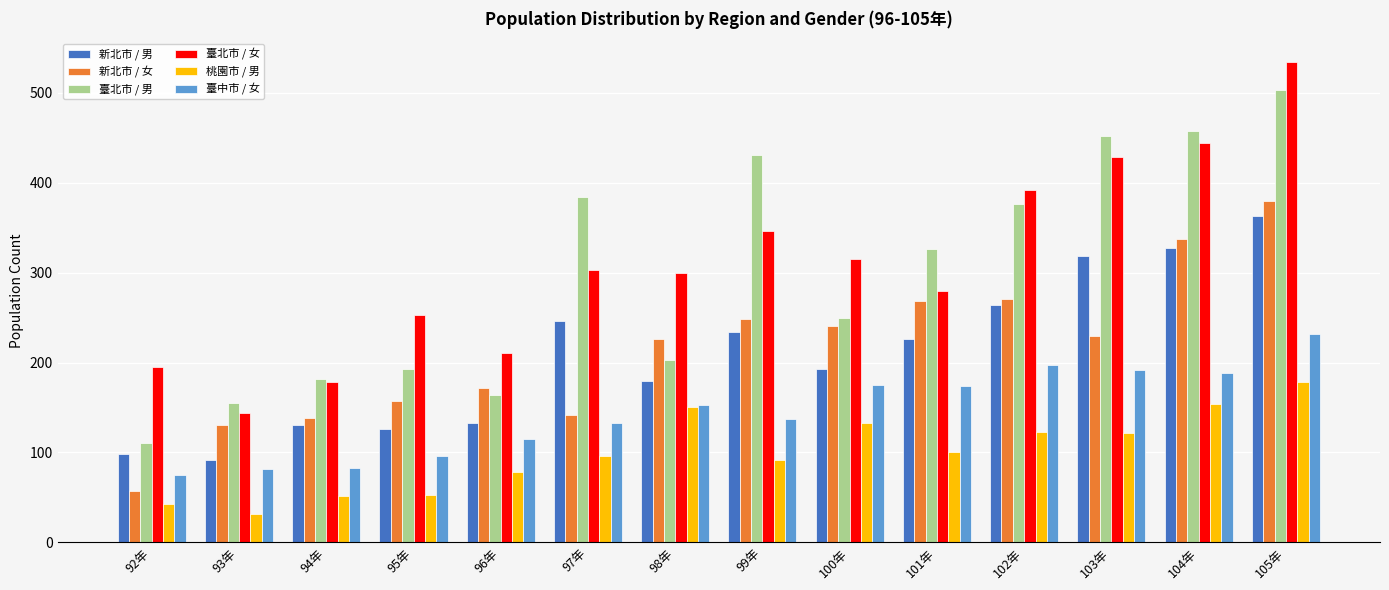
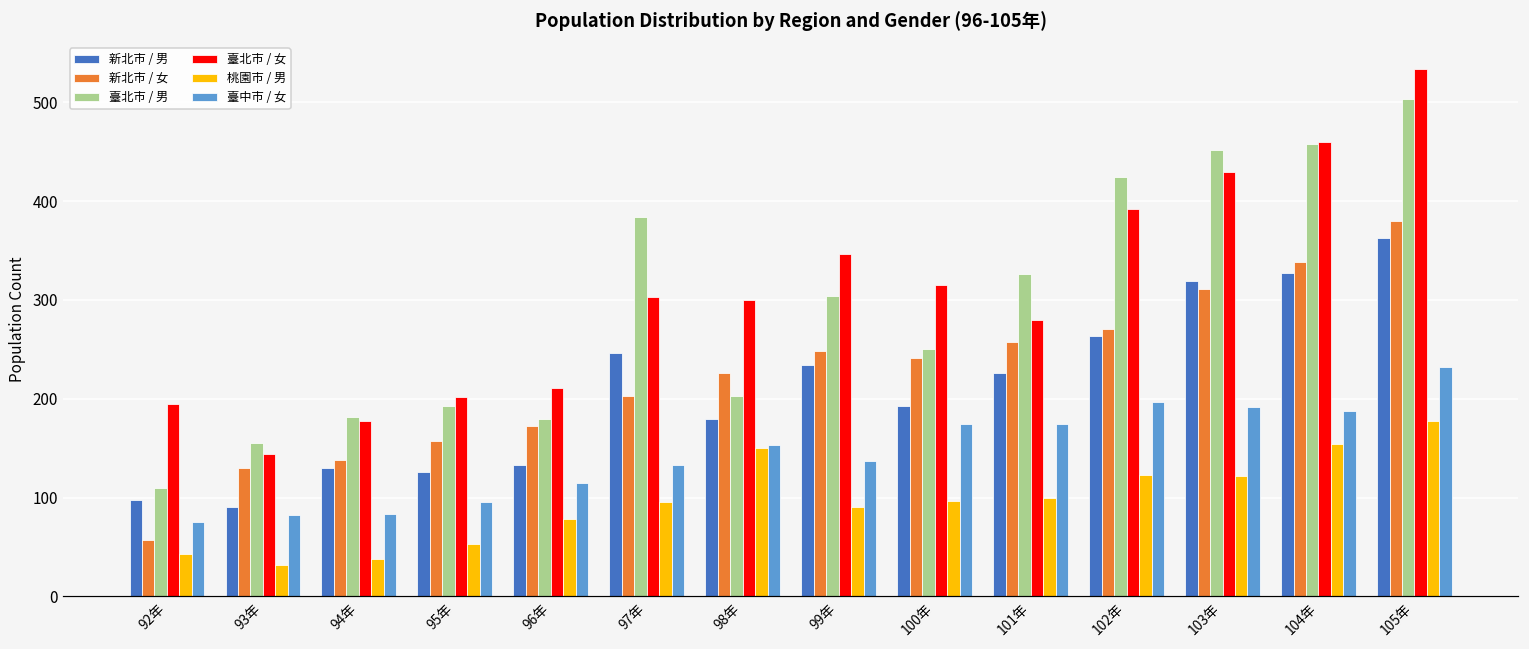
桃園市 / 男, 94年: 50 -> 40
臺北市 / 女, 95年: 250 -> 200
臺北市 / 男, 96年: 160 -> 180
新北市 / 女, 97年: 140 -> 200
臺北市 / 男, 99年: 430 -> 300
桃園市 / 男, 100年: 130 -> 100
新北市 / 女, 101年: 270 -> 260
臺北市 / 男, 102年: 380 -> 420
新北市 / 女, 103年: 230 -> 310
臺北市 / 女, 104年: 440 -> 460
